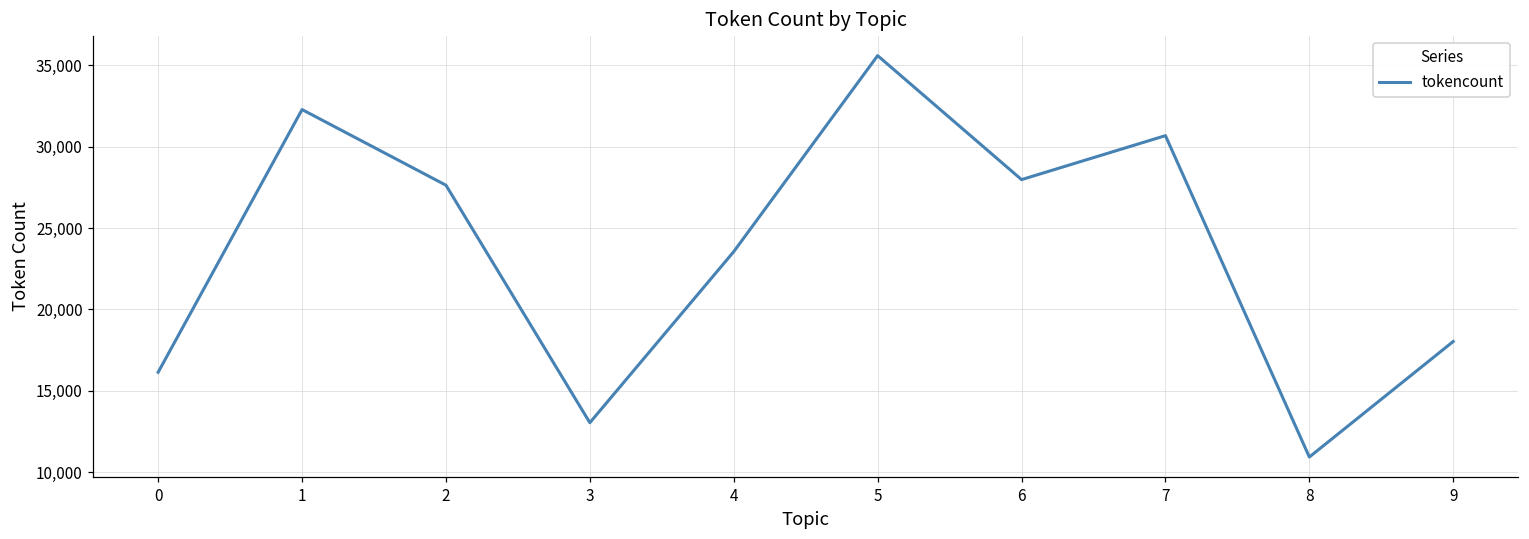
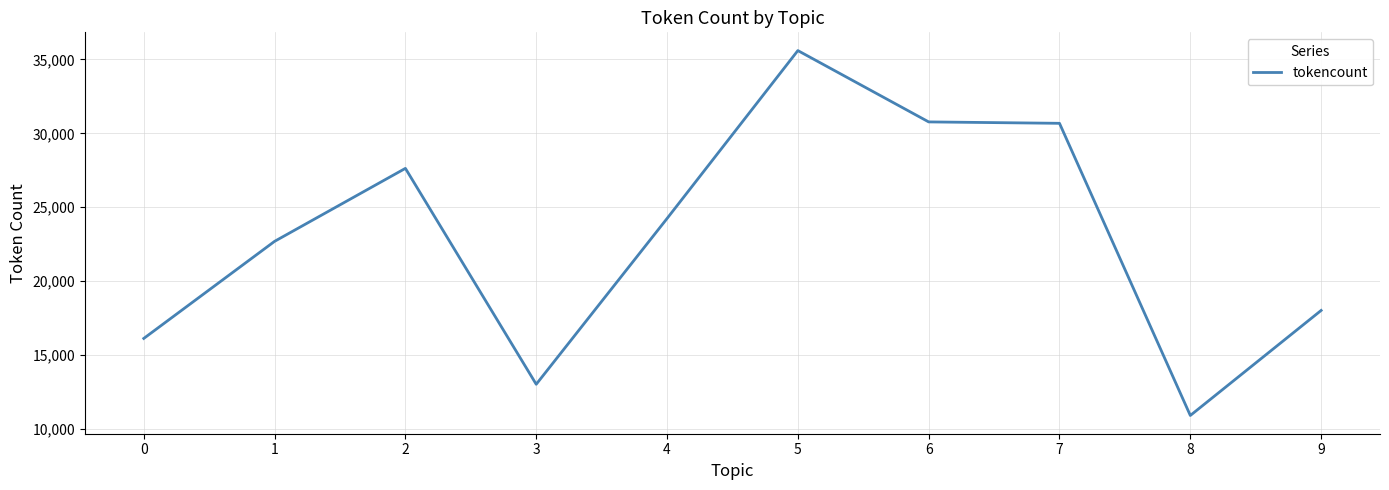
1: 32,300 -> 22,700
4: 23,500 -> 24,200
6: 28,000 -> 30,800
